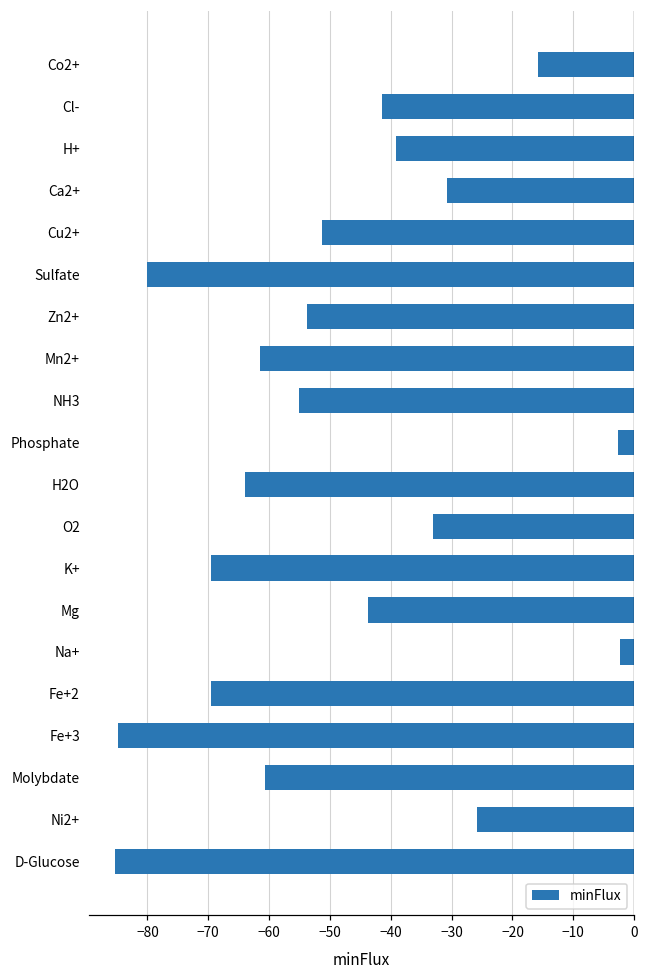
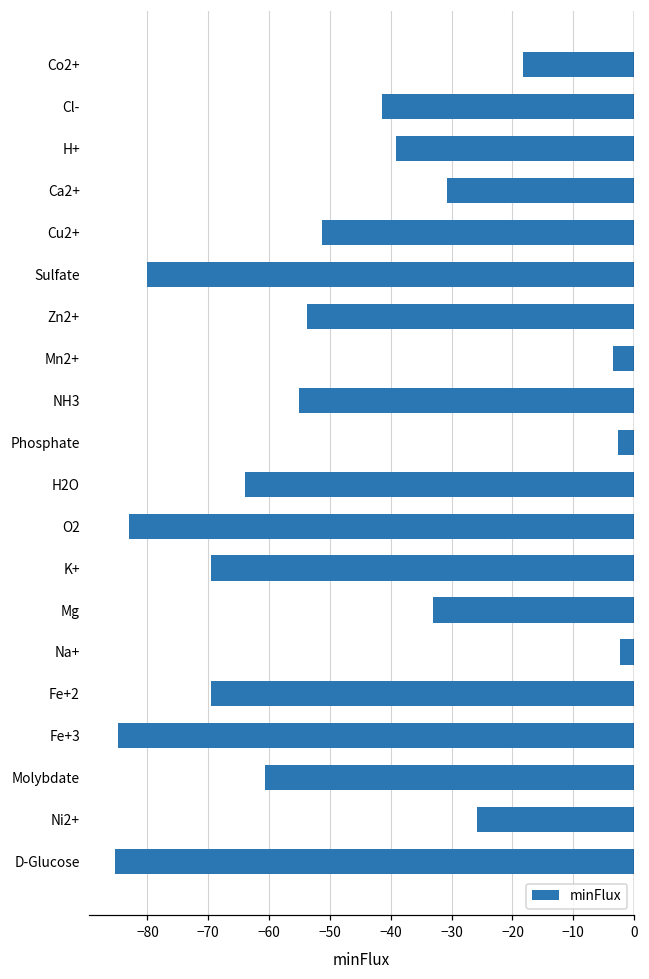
Co2+: -16 -> -18
Mn2+: -62 -> -3
O2: -33 -> -83
Mg: -44 -> -33
